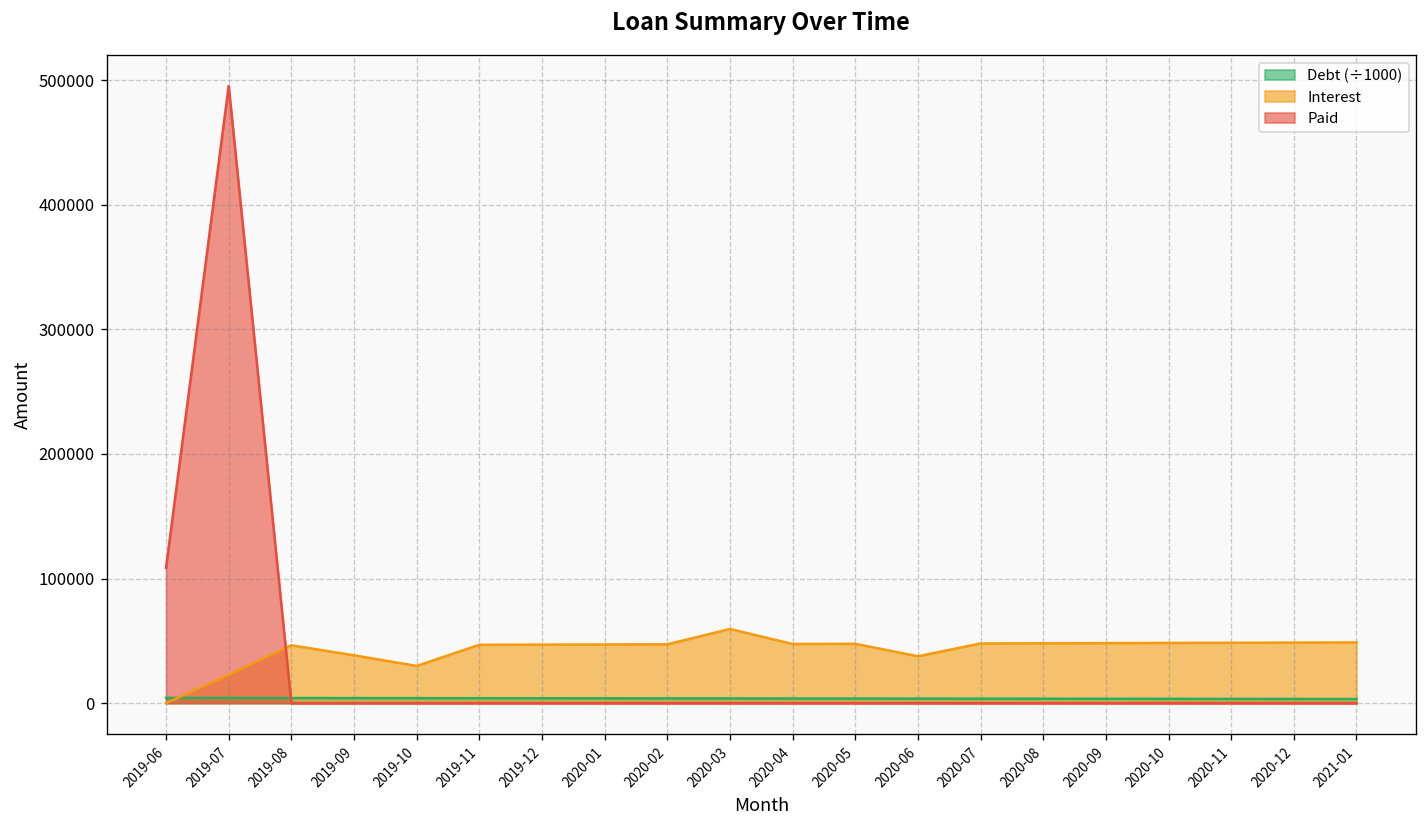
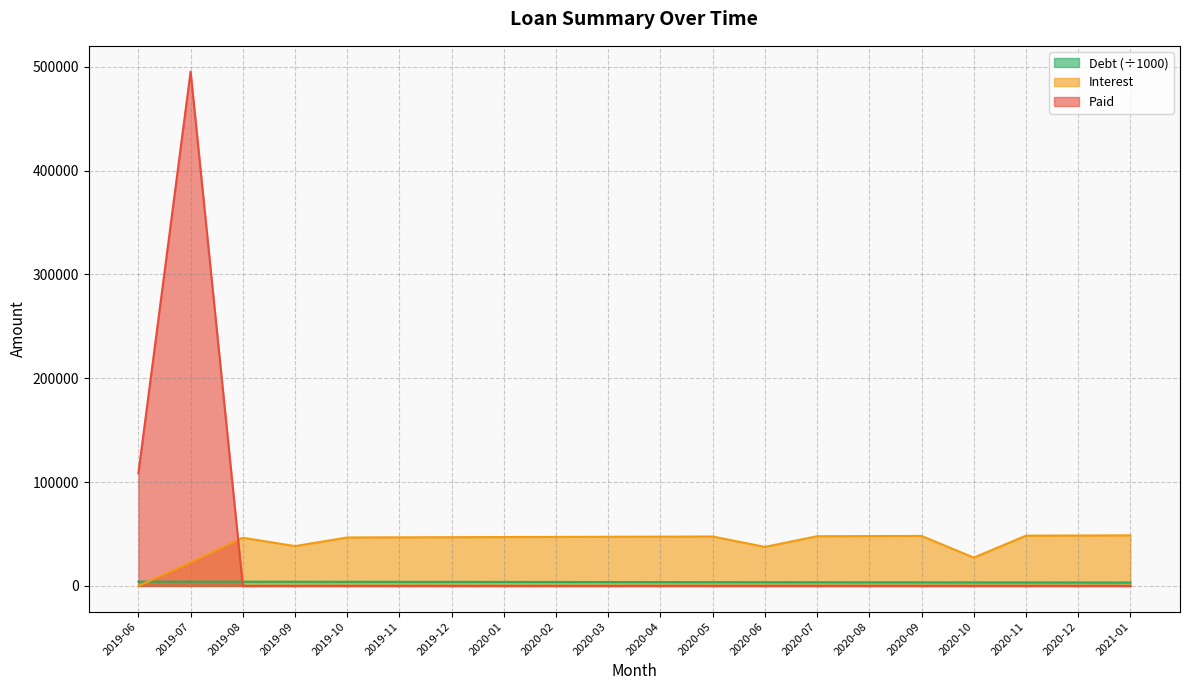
Interest, 2019-10: 30000 -> 47000
Interest, 2020-03: 60000 -> 47000
Interest, 2020-10: 48000 -> 27000
